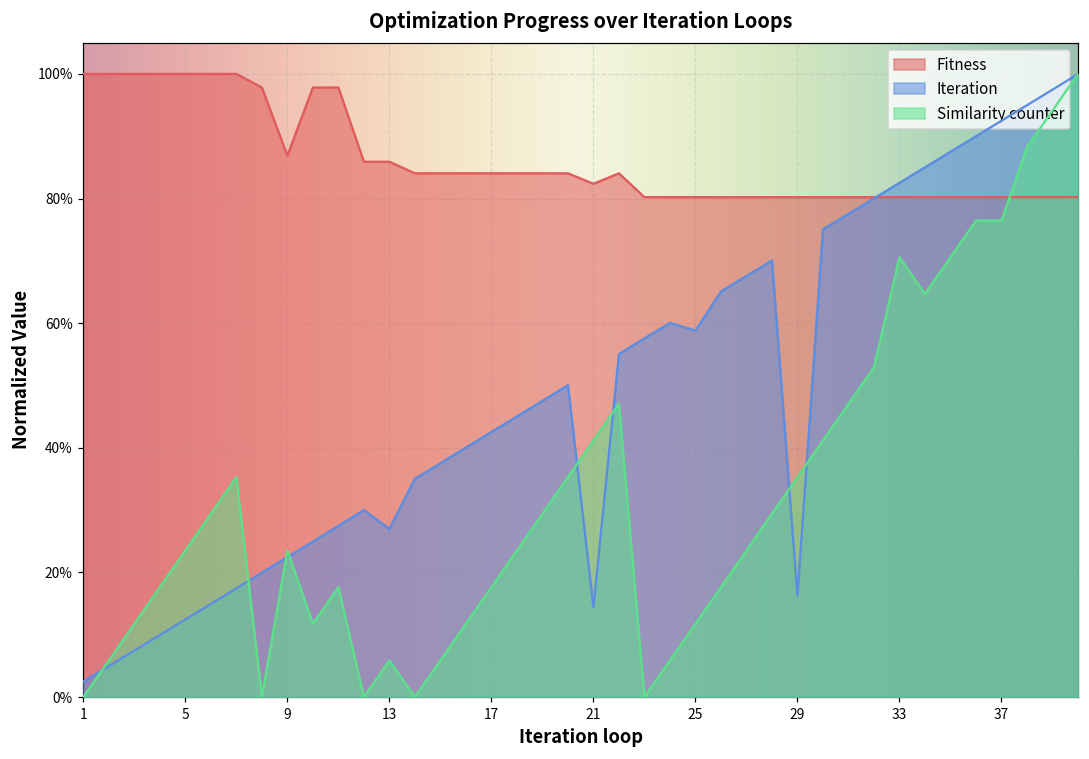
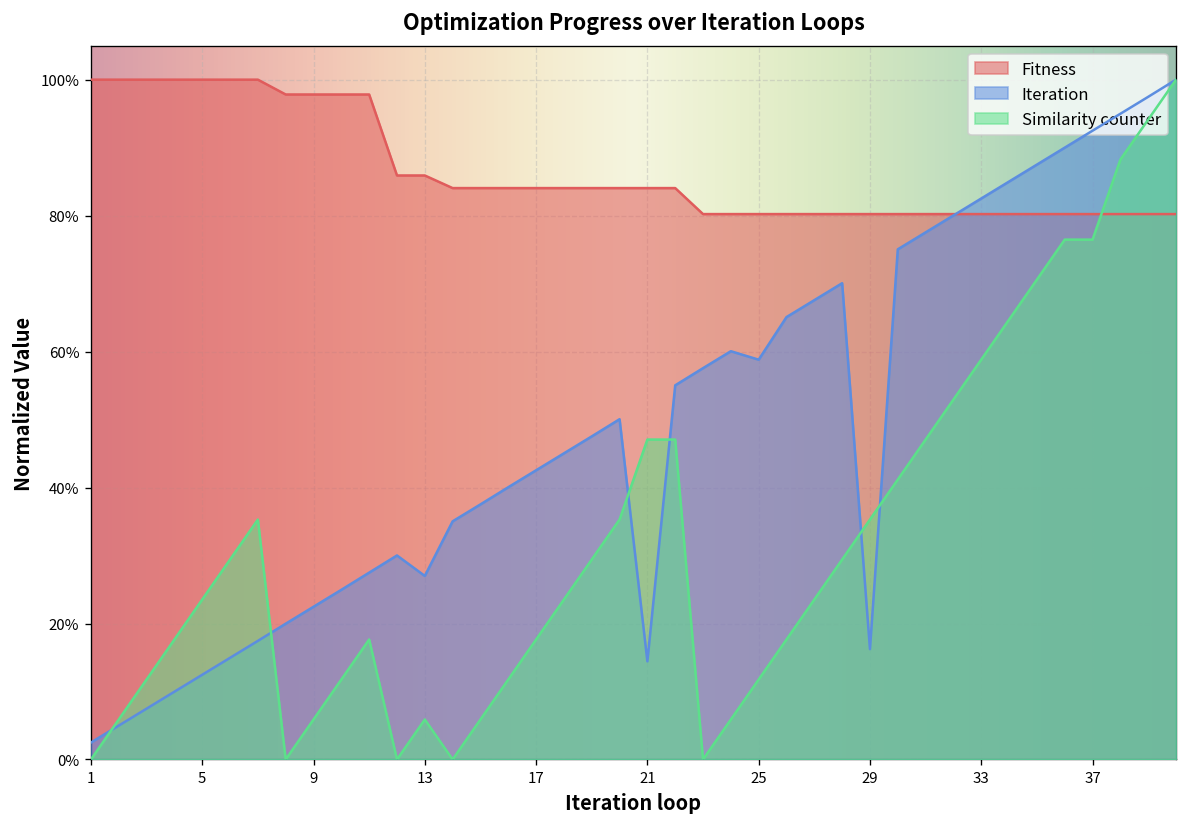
Fitness, 9: 87% -> 98%
Similarity counter, 9: 24% -> 6%
Fitness, 21: 82% -> 84%
Similarity counter, 21: 41% -> 47%
Similarity counter, 33: 71% -> 59%
